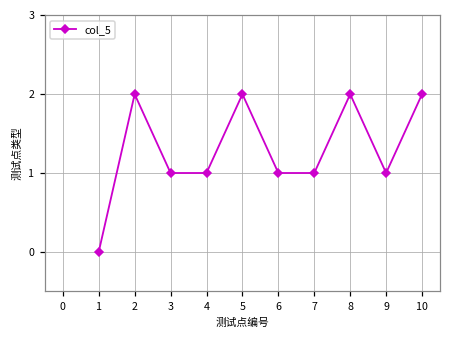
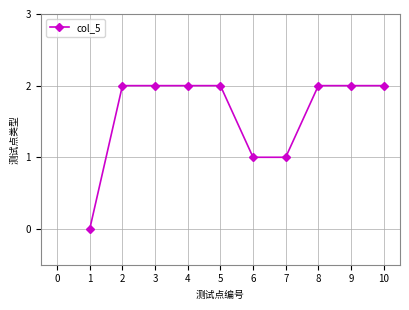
3: 1 -> 2
4: 1 -> 2
9: 1 -> 2
